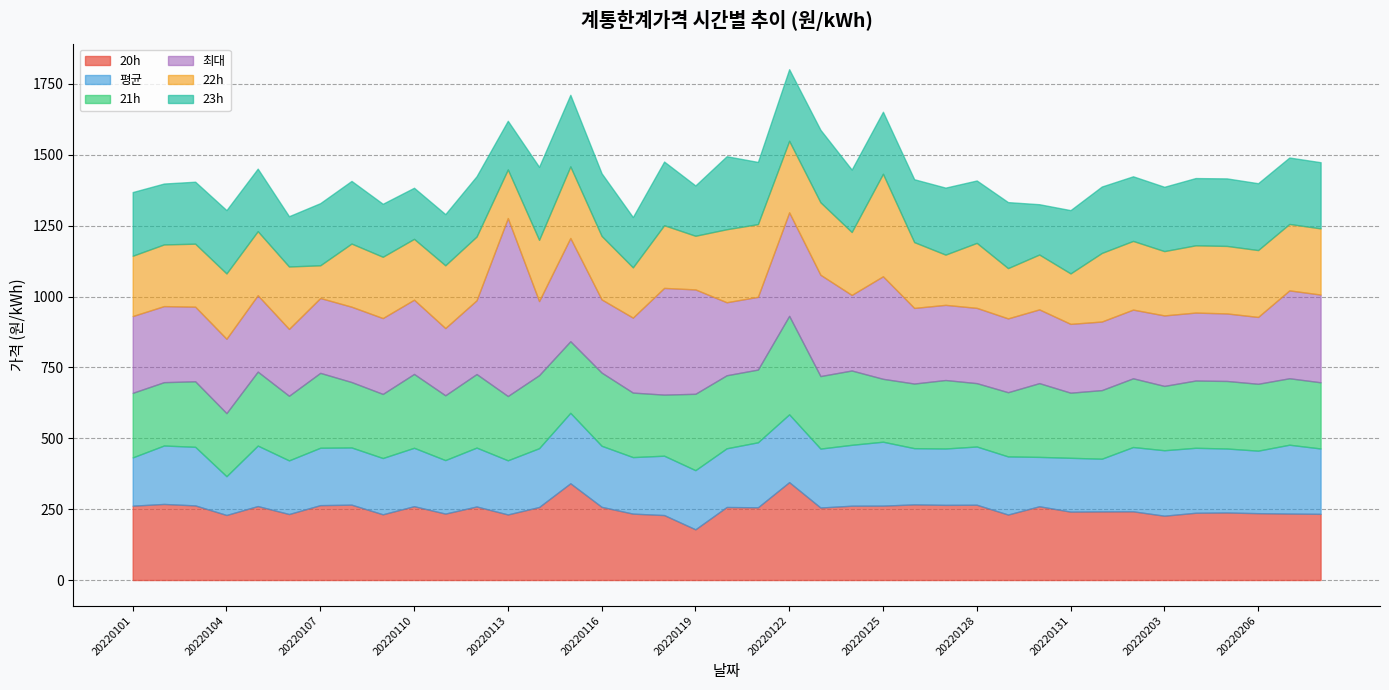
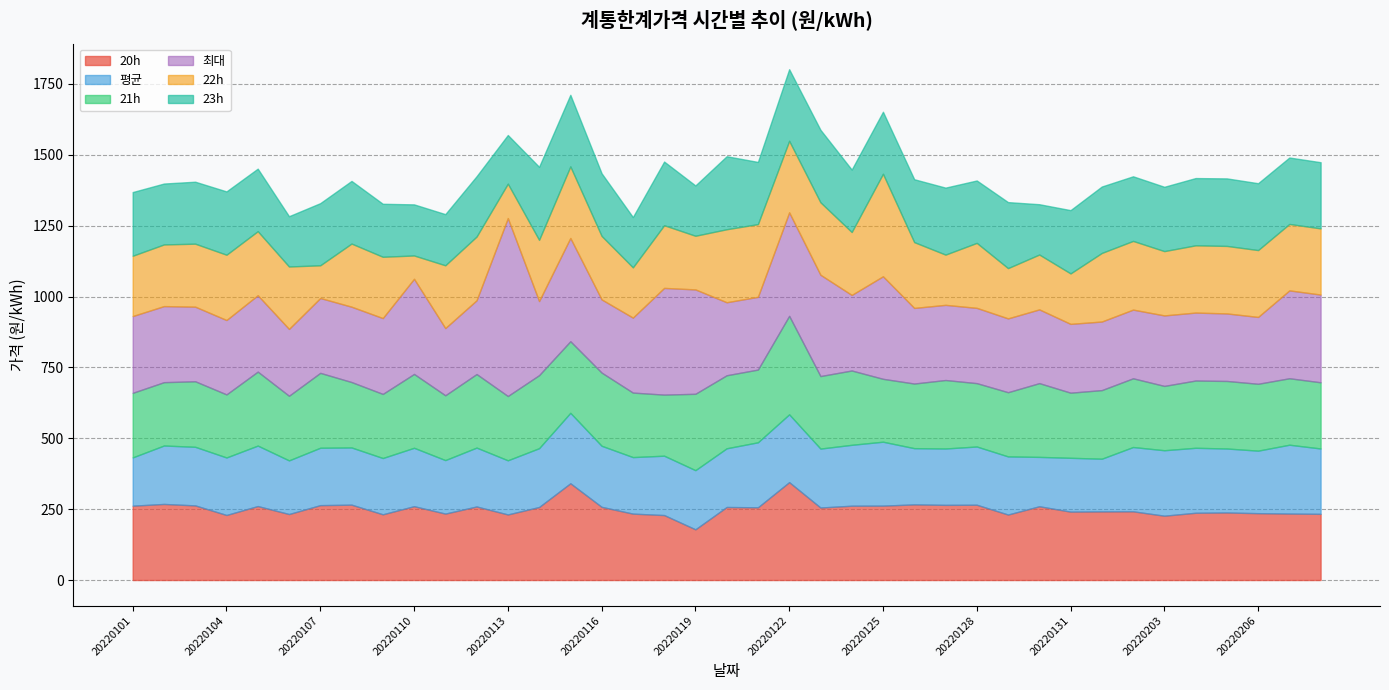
평균, 20220104: 140 -> 200
최대, 20220110: 260 -> 340
22h, 20220110: 210 -> 80
22h, 20220113: 170 -> 120
